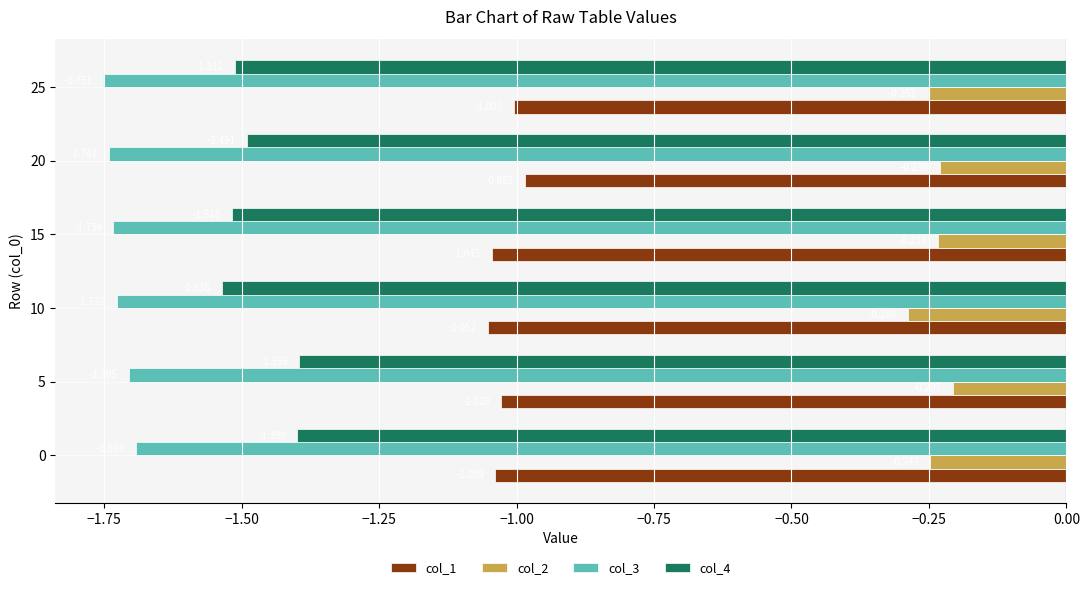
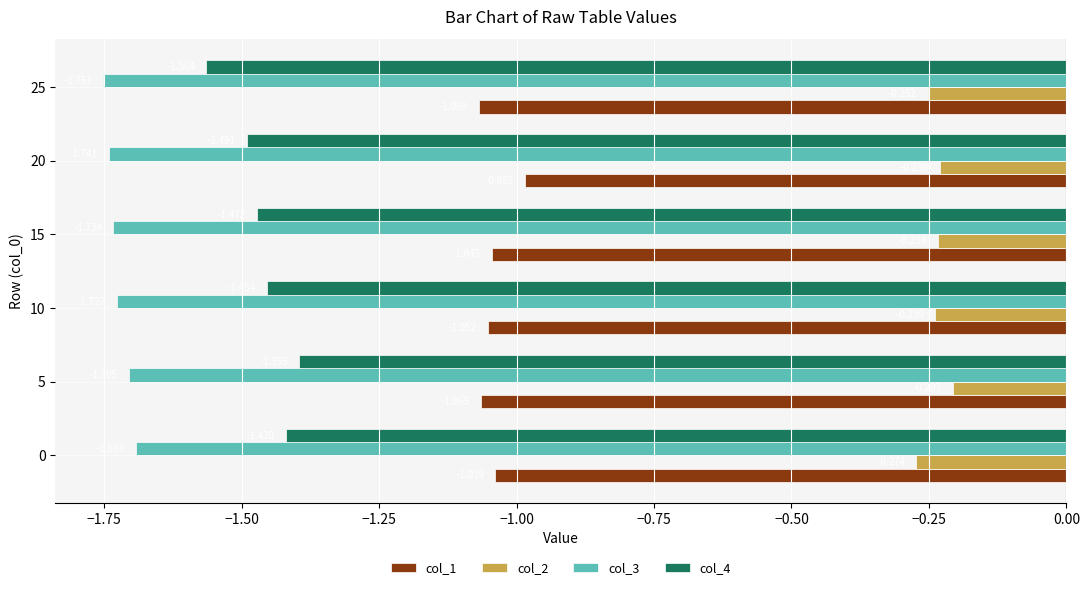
col_4, 25: -1.51 -> -1.56
col_1, 25: -1.01 -> -1.07
col_4, 15: -1.52 -> -1.47
col_4, 10: -1.54 -> -1.45
col_2, 10: -0.29 -> -0.24
col_1, 5: -1.03 -> -1.07
col_4, 0: -1.40 -> -1.42
col_2, 0: -0.25 -> -0.27
